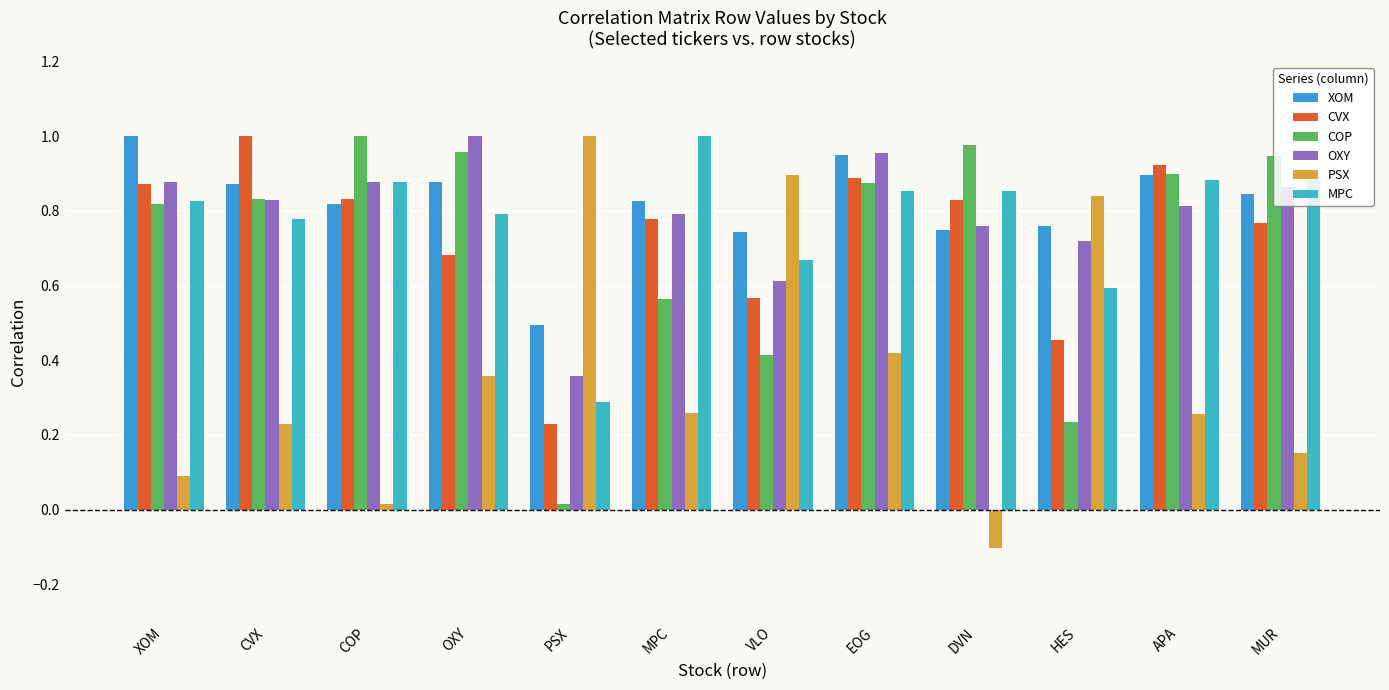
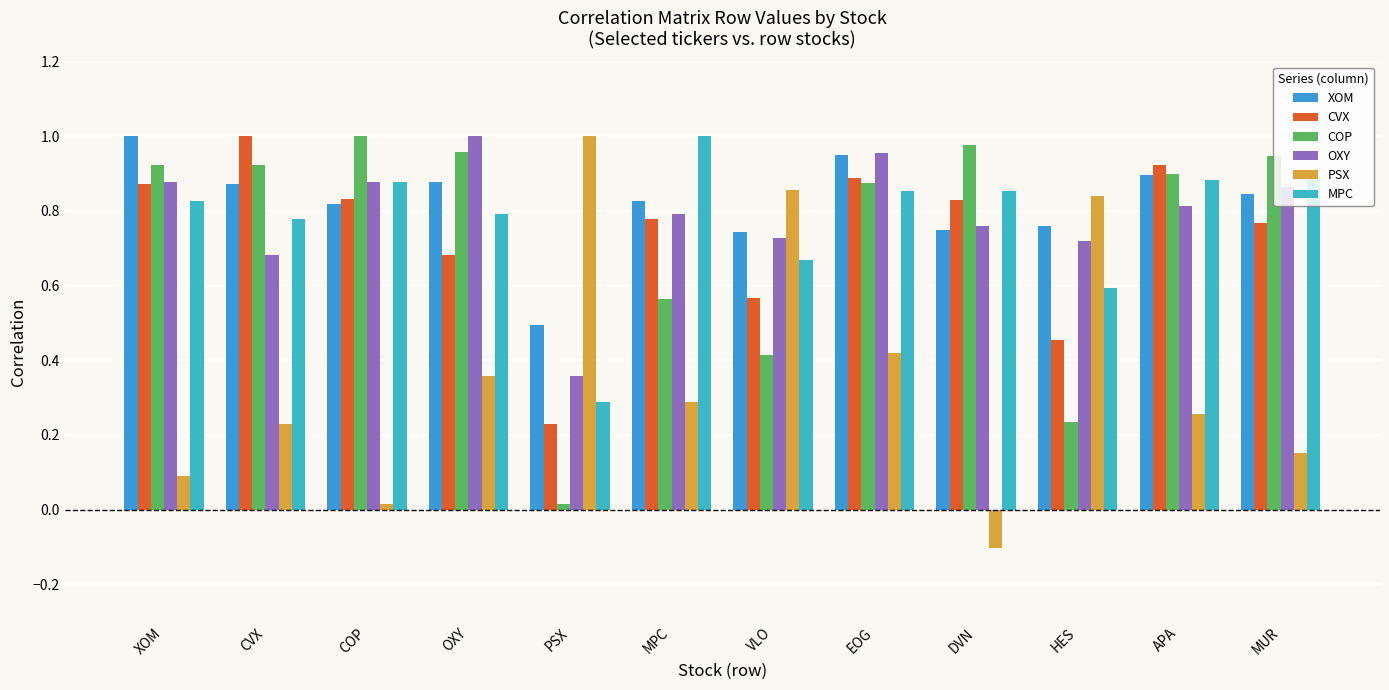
COP, XOM: 0.82 -> 0.92
COP, CVX: 0.83 -> 0.92
OXY, CVX: 0.83 -> 0.68
PSX, MPC: 0.26 -> 0.29
OXY, VLO: 0.61 -> 0.73
PSX, VLO: 0.90 -> 0.86
